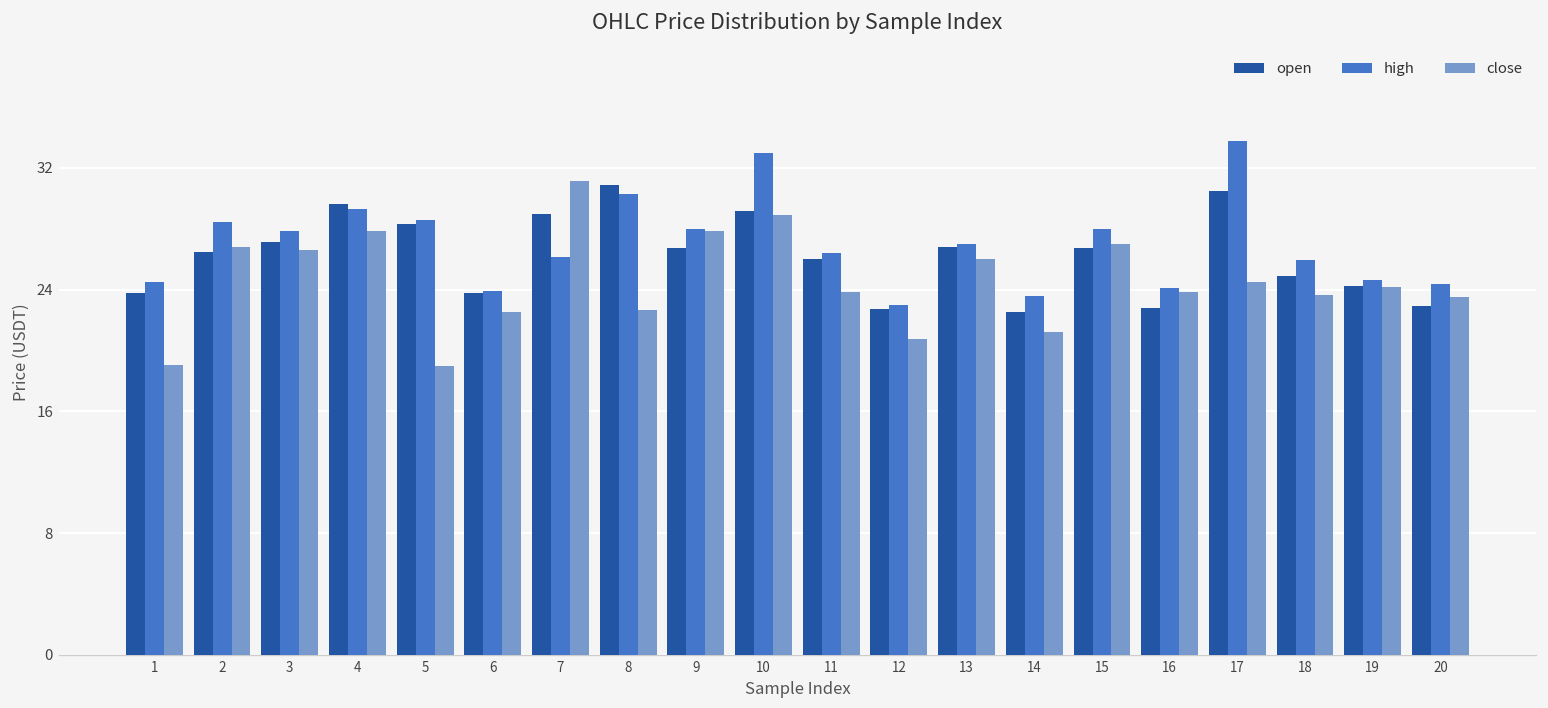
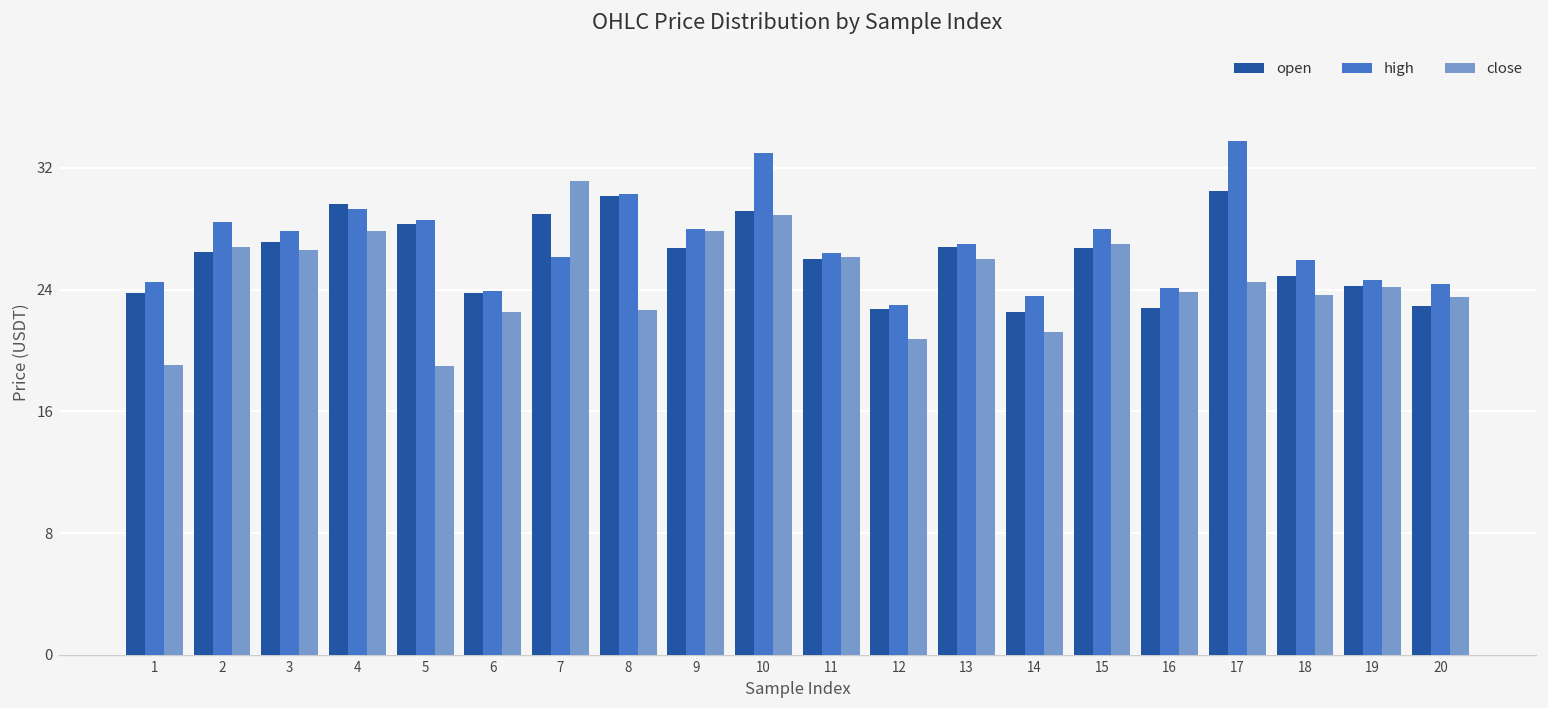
open, 8: 30.9 -> 30.1
close, 11: 23.9 -> 26.2
